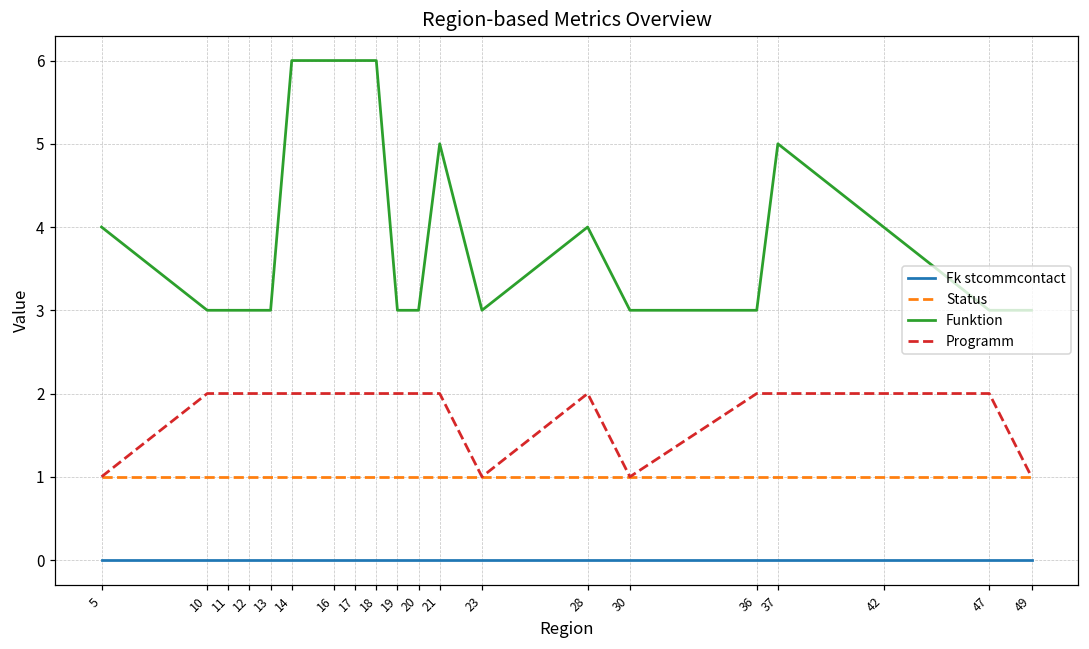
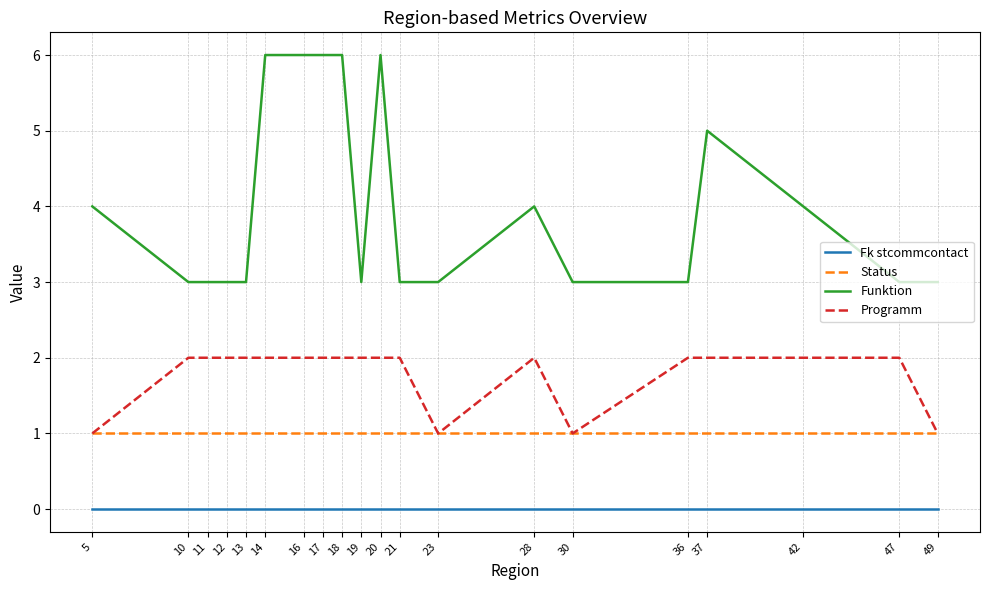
Funktion, 20: 3 -> 6
Funktion, 21: 5 -> 3
